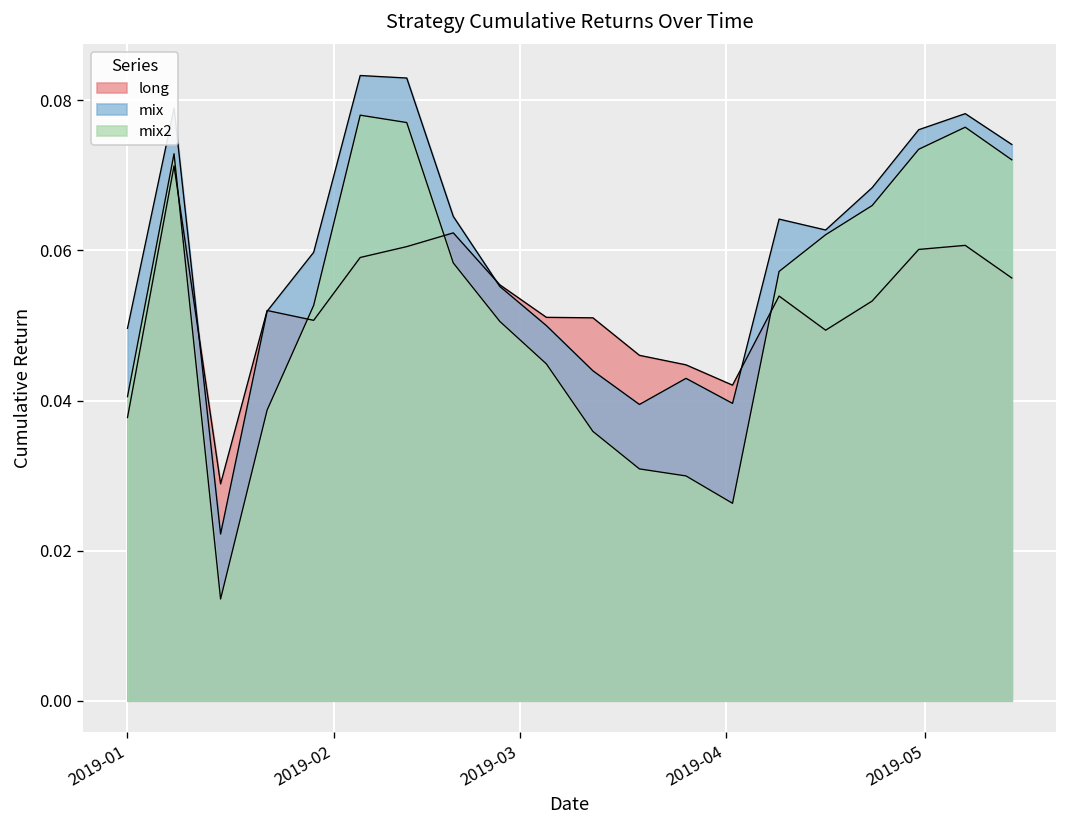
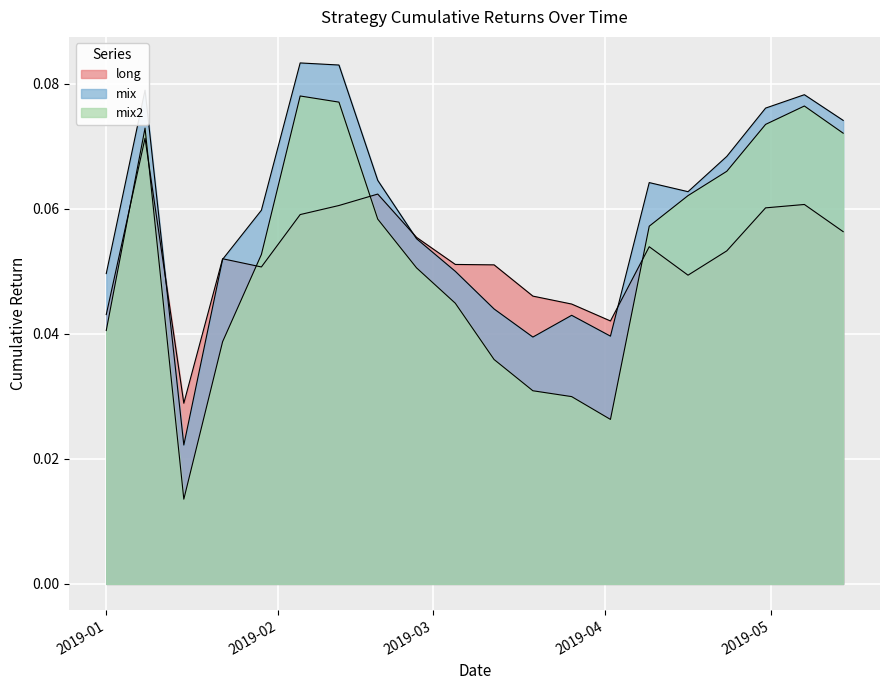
long, 2019-01: 0.038 -> 0.043
